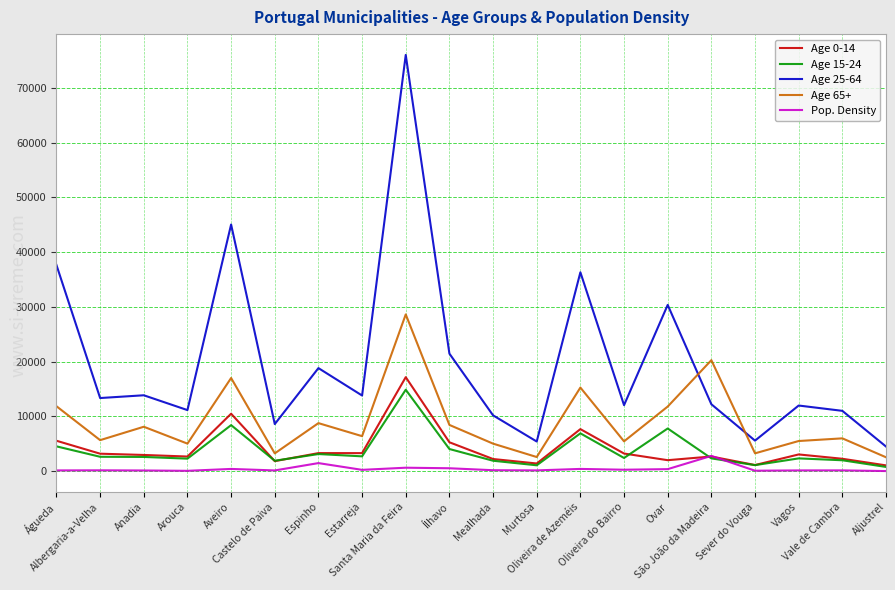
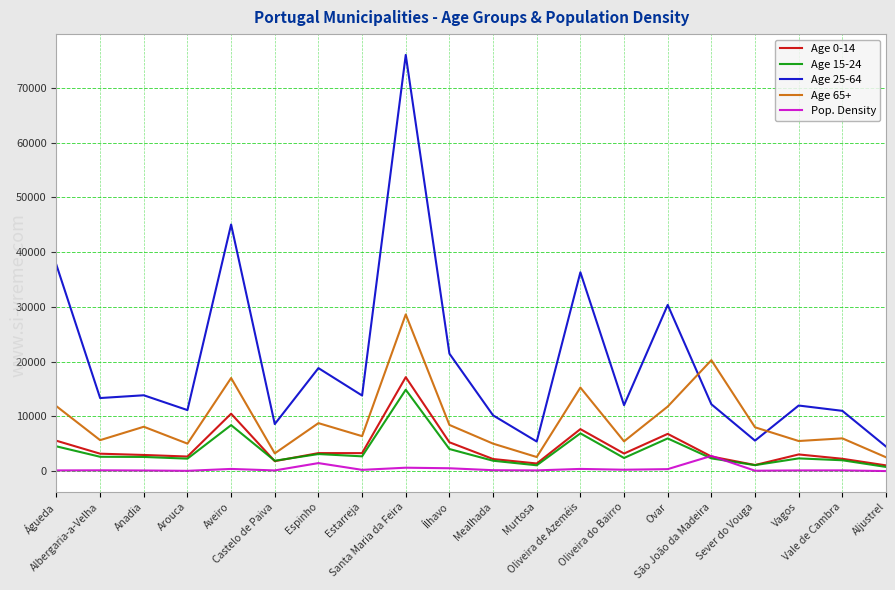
Age 0-14, Ovar: 2000 -> 7000
Age 15-24, Ovar: 8000 -> 6000
Age 65+, Sever do Vouga: 3000 -> 8000
